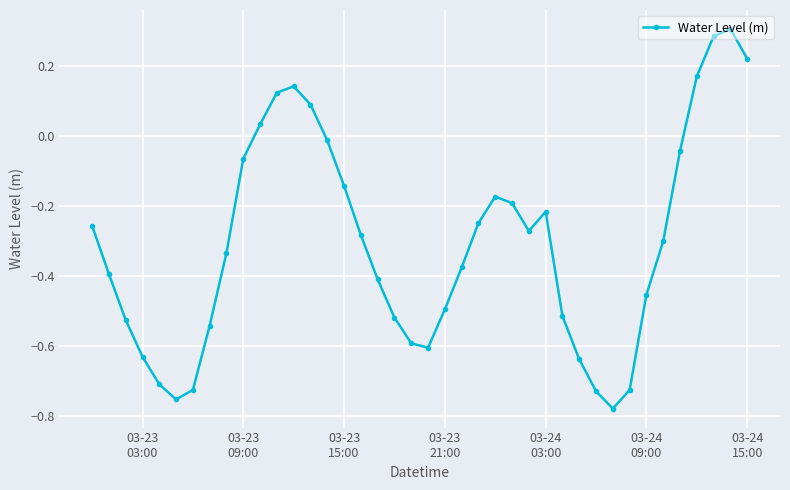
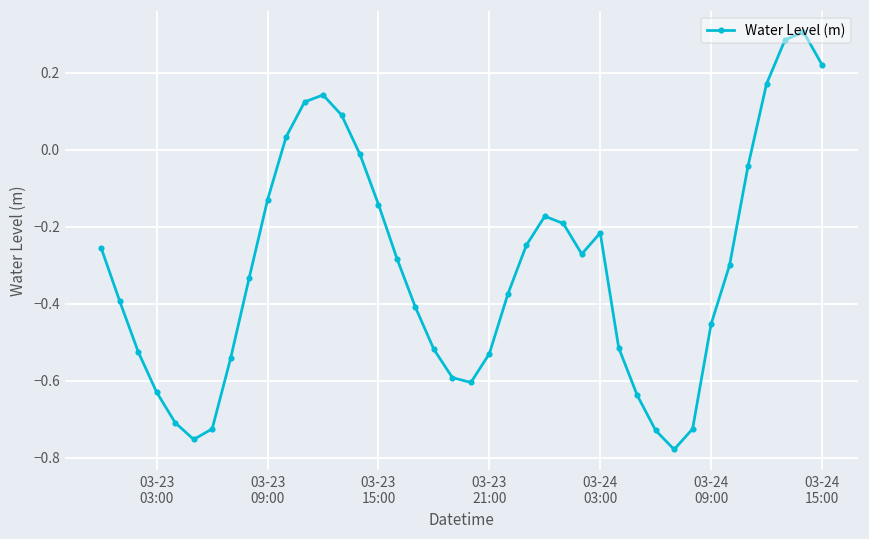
03-23 09:00: -0.06 -> -0.13
03-23 21:00: -0.50 -> -0.53
